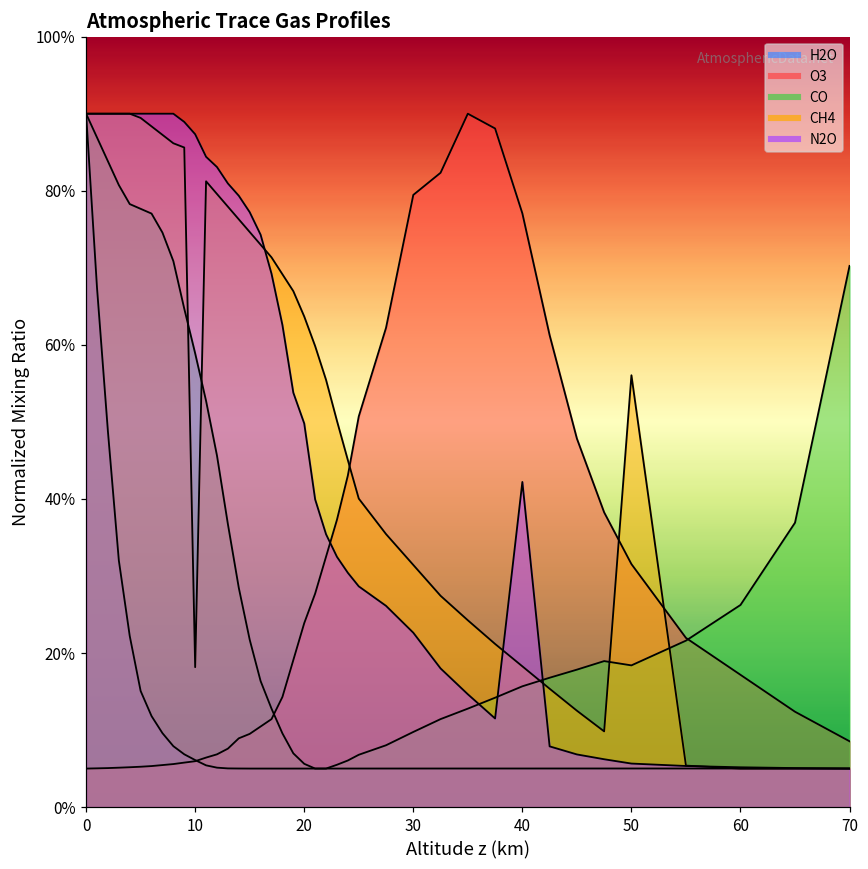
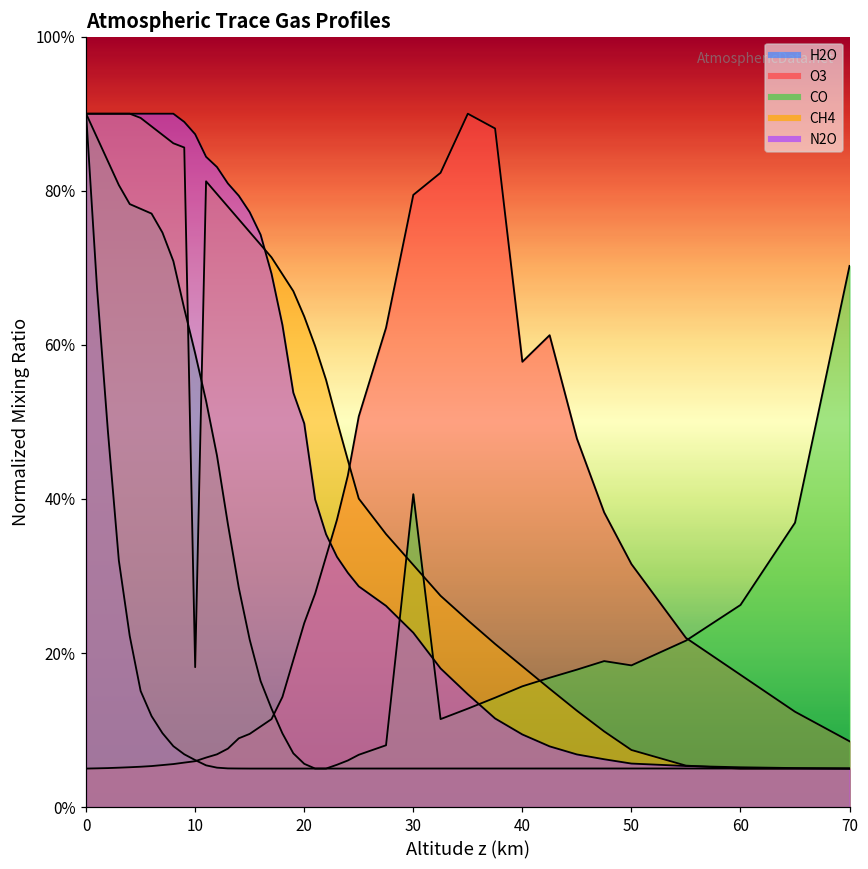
CO, 30: 10% -> 41%
O3, 40: 77% -> 58%
N2O, 40: 42% -> 9%
CH4, 50: 56% -> 7%
